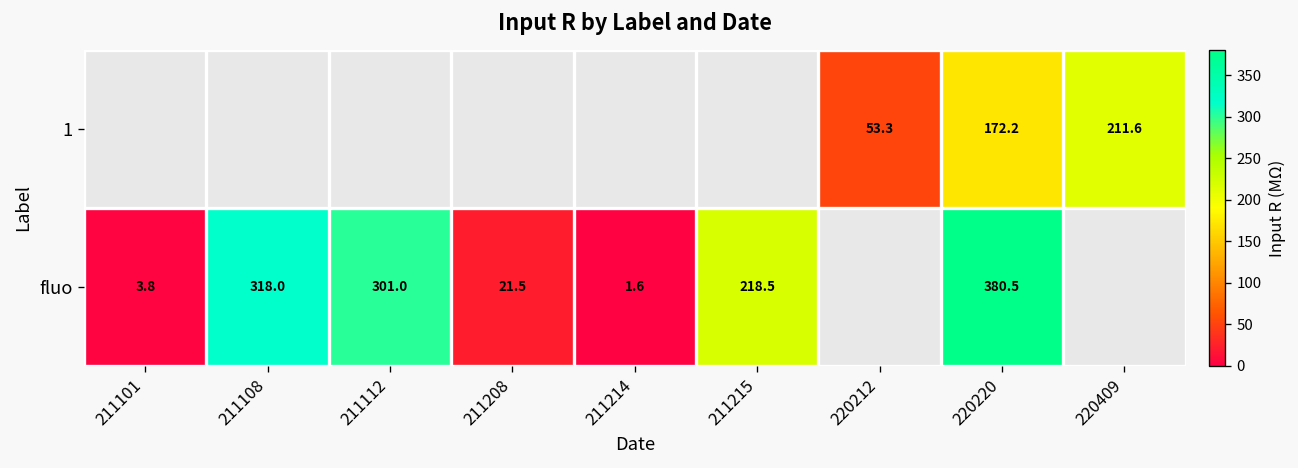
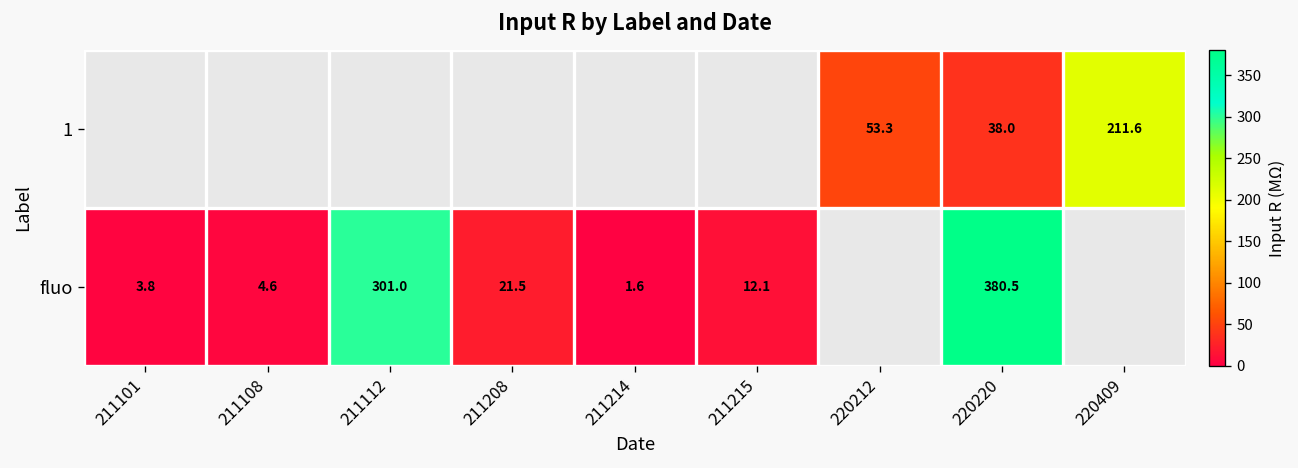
1, 220220: 172.2 -> 38.0
fluo, 211108: 318.0 -> 4.6
fluo, 211215: 218.5 -> 12.1
